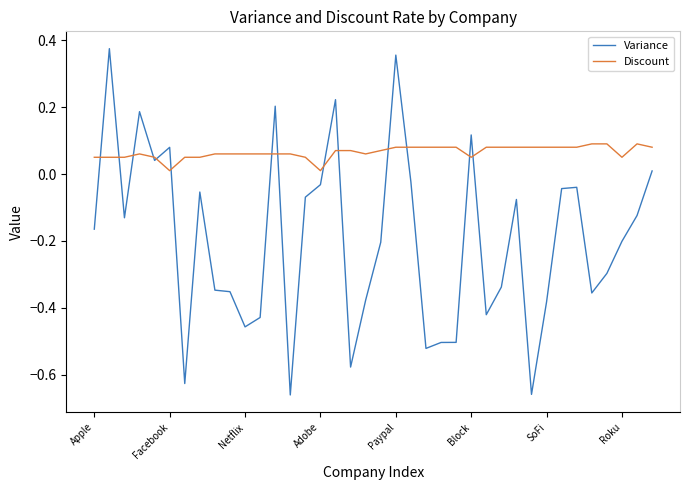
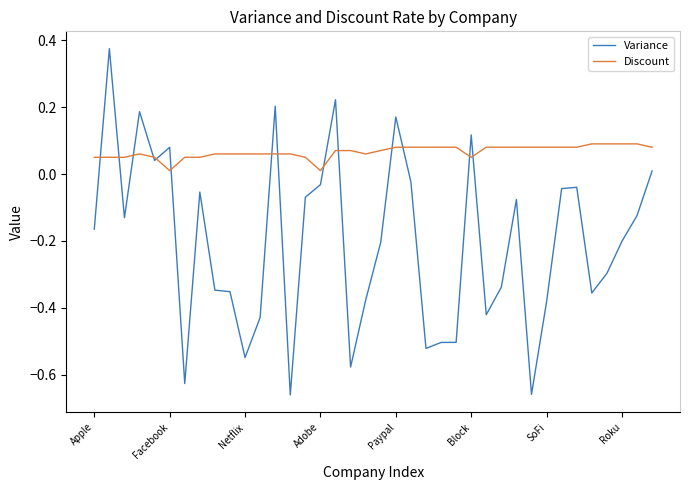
Variance, Netflix: -0.46 -> -0.55
Variance, Paypal: 0.36 -> 0.17
Discount, Roku: 0.05 -> 0.09
